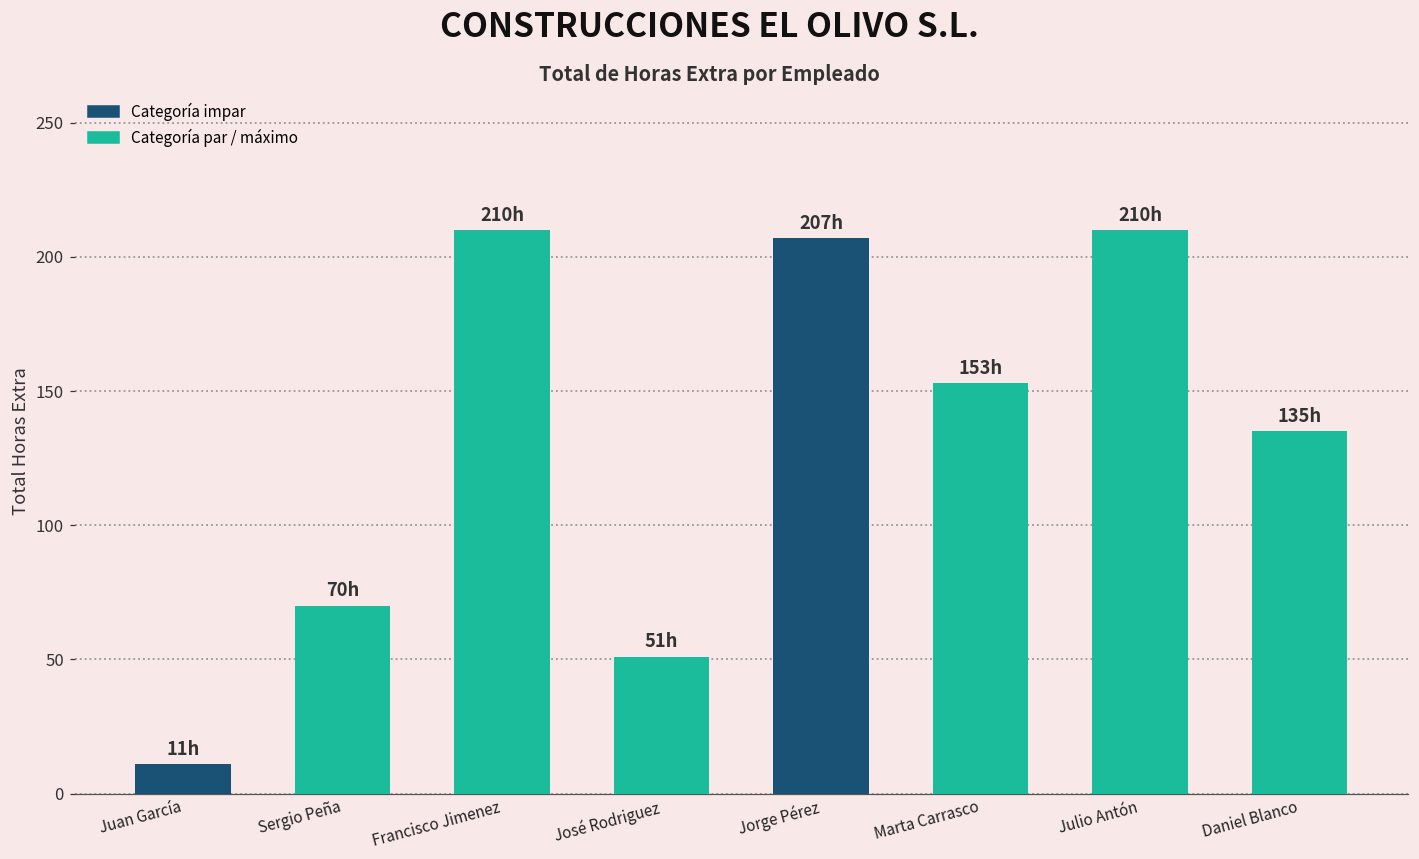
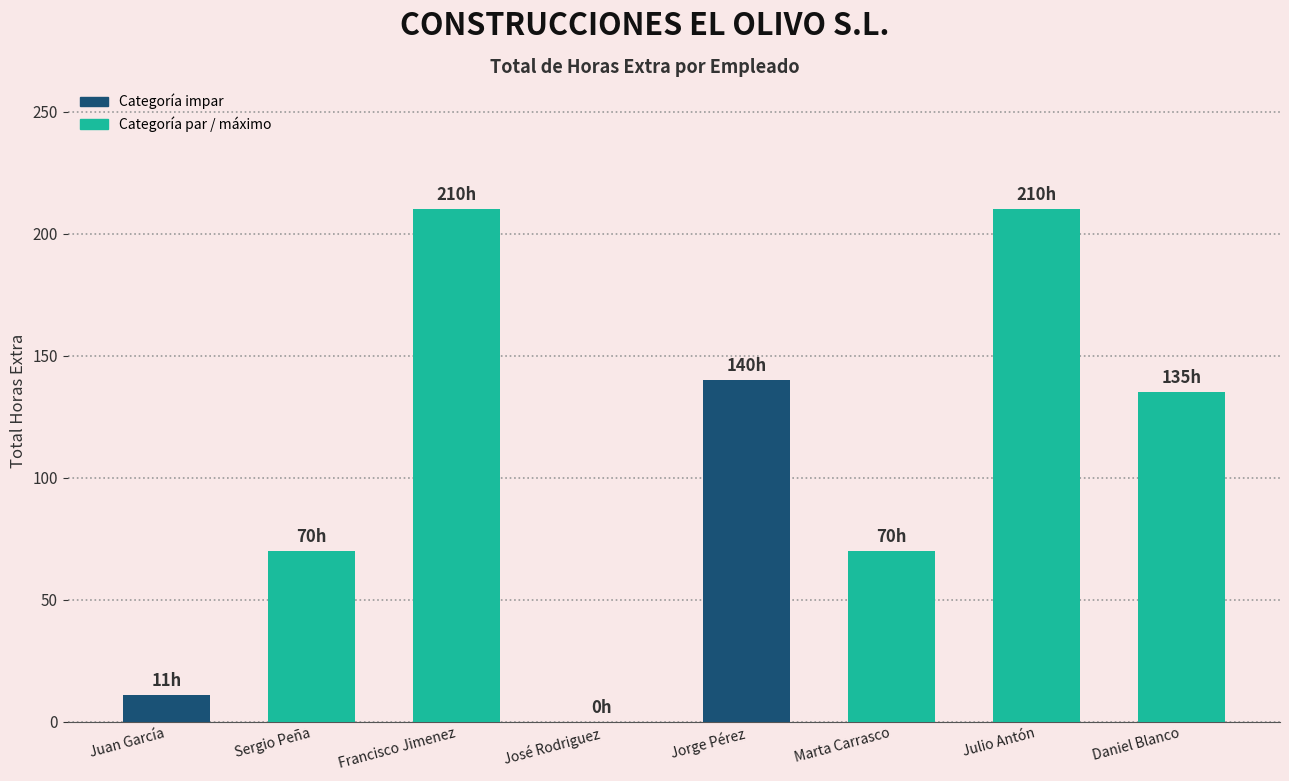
José Rodriguez: 51h -> 0h
Jorge Pérez: 207h -> 140h
Marta Carrasco: 153h -> 70h
